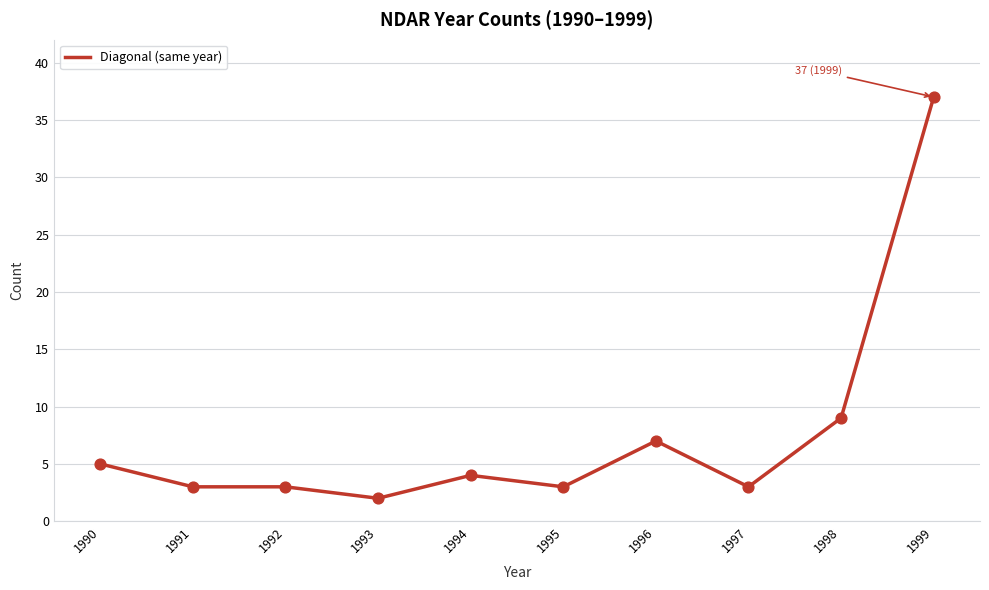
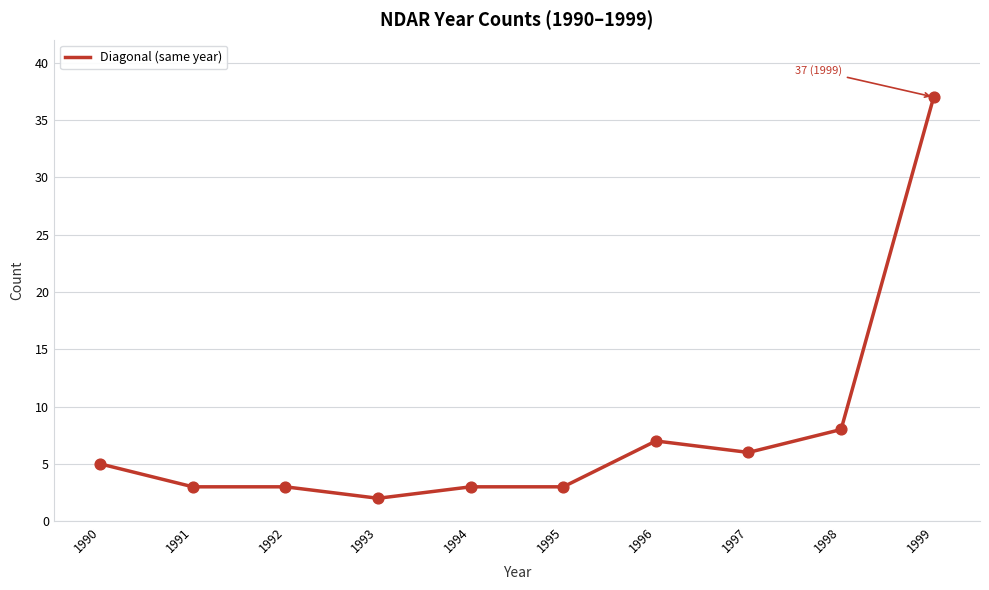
1994: 4 -> 3
1997: 3 -> 6
1998: 9 -> 8
